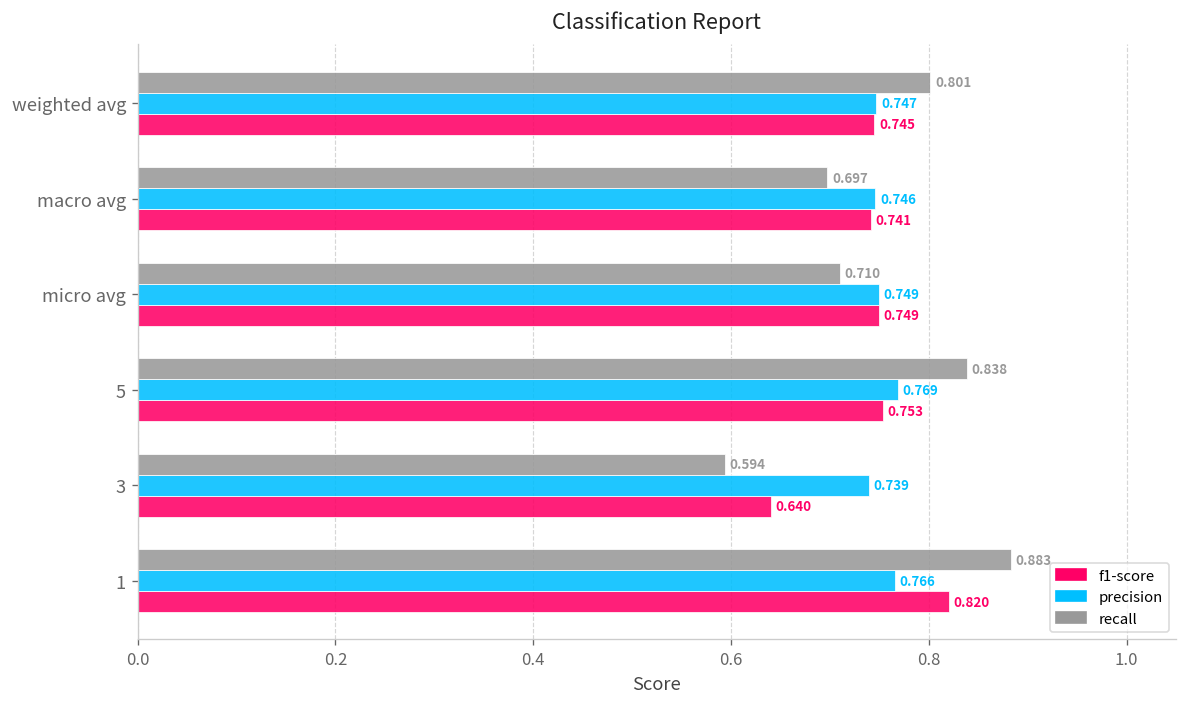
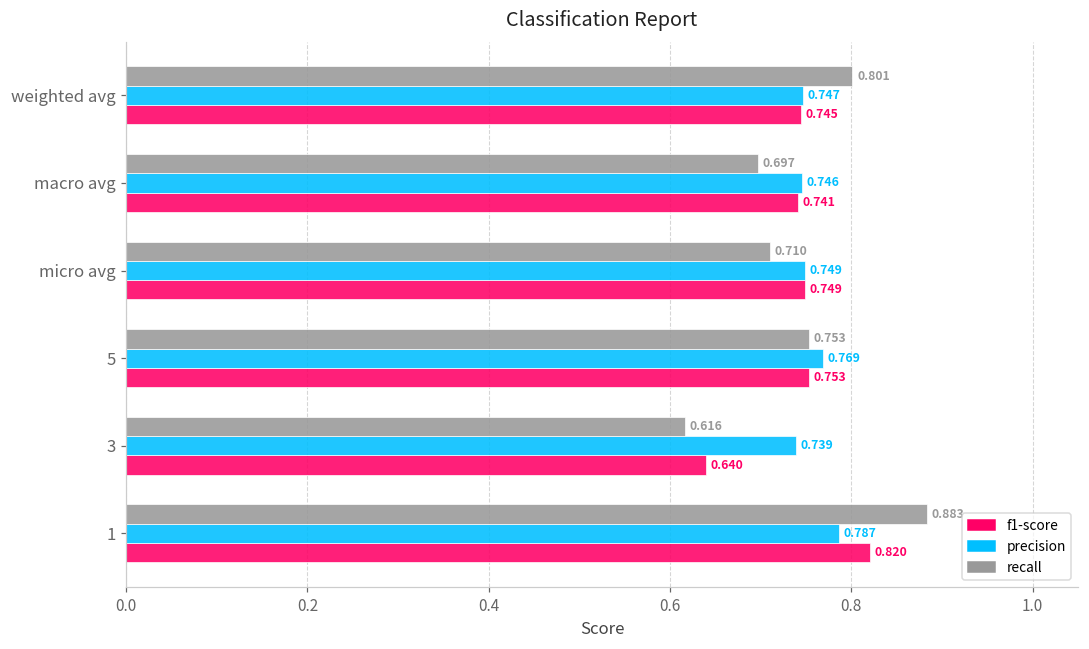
recall, 5: 0.838 -> 0.753
recall, 3: 0.594 -> 0.616
precision, 1: 0.766 -> 0.787
